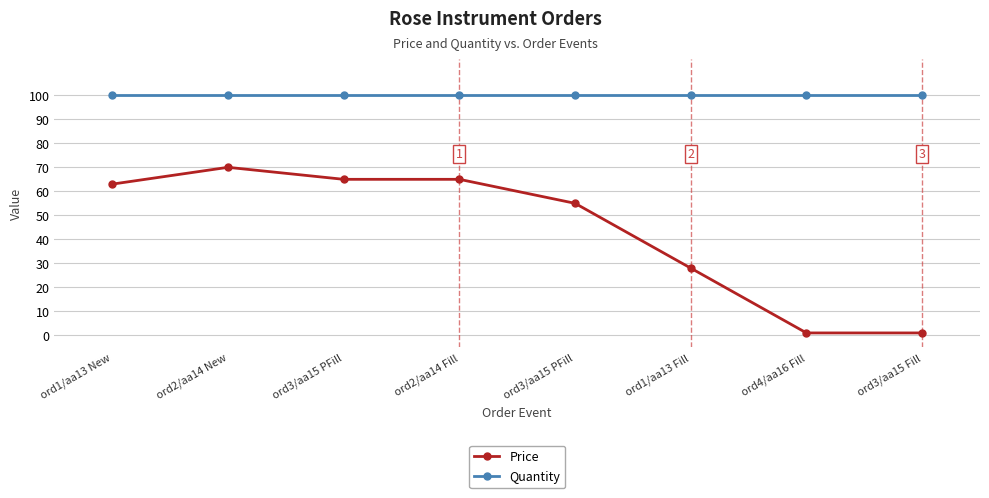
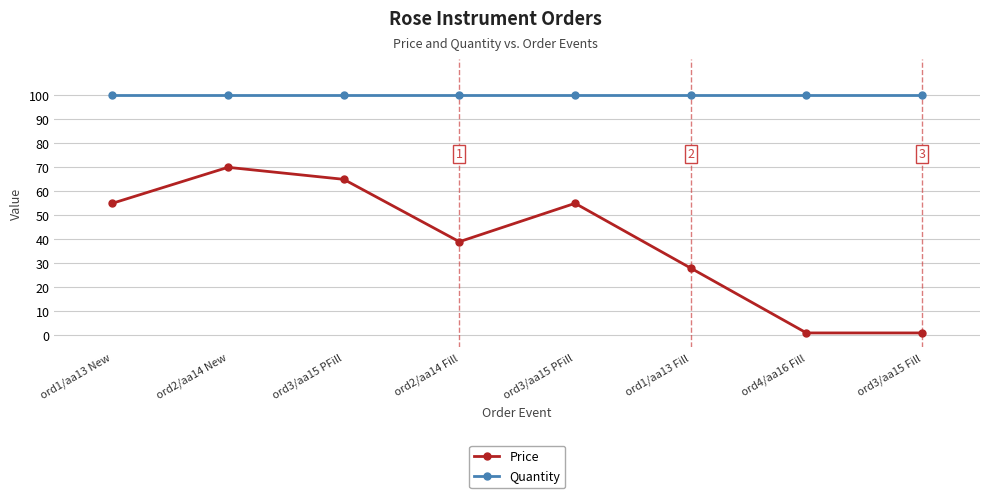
Price, ord1/aa13 New: 63 -> 55
Price, ord2/aa14 Fill: 65 -> 39
